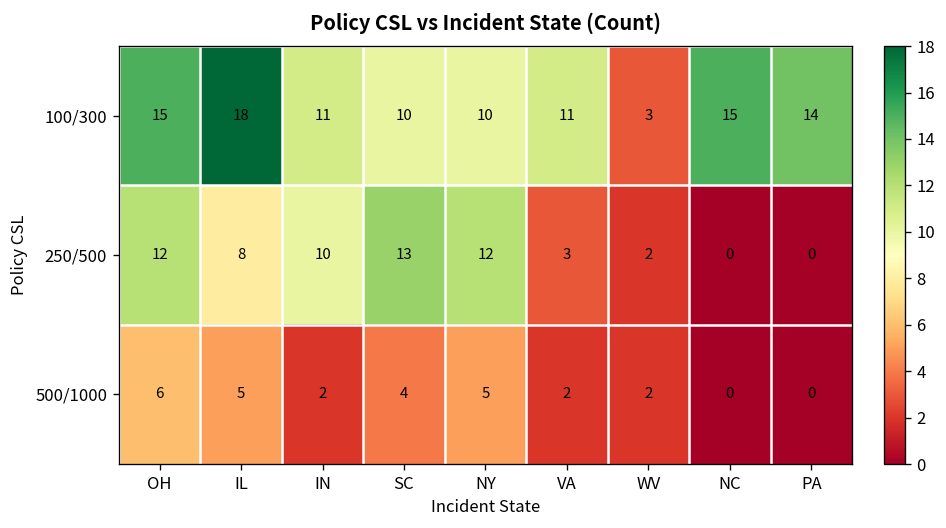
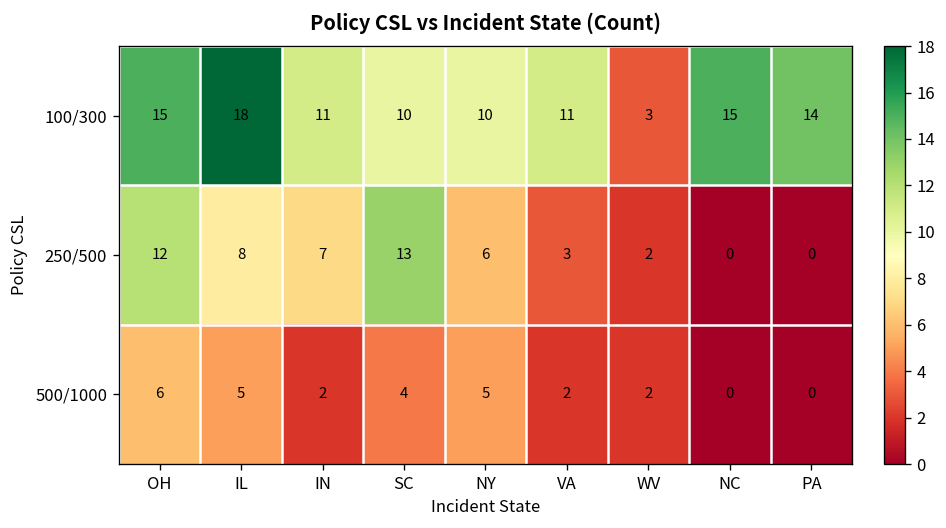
250/500, IN: 10 -> 7
250/500, NY: 12 -> 6
